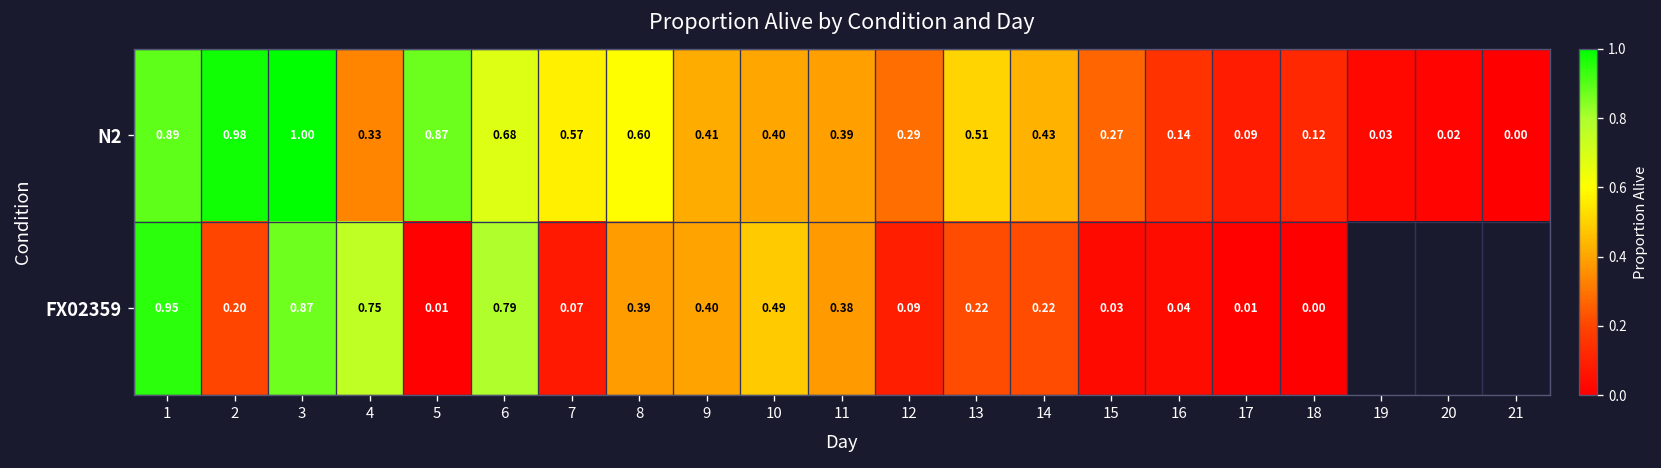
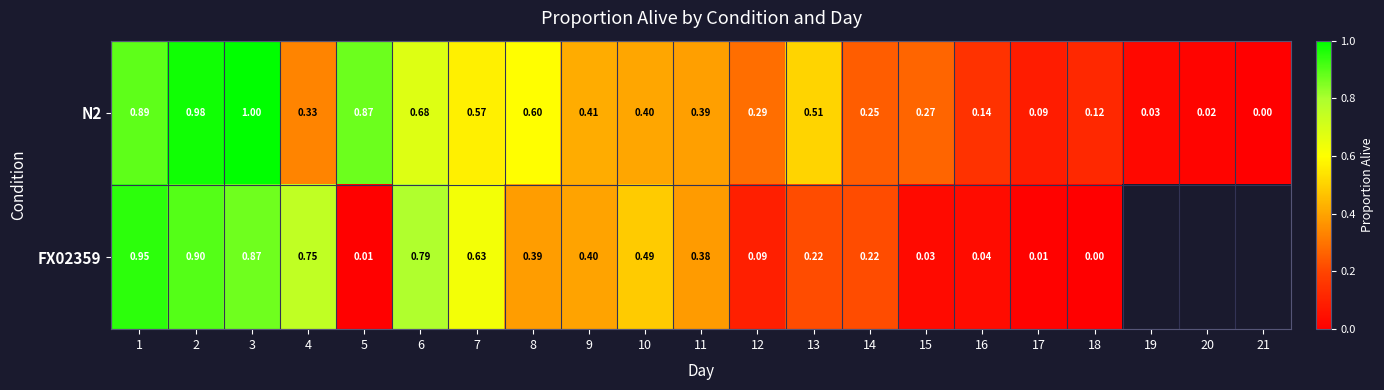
N2, 14: 0.43 -> 0.25
FX02359, 2: 0.20 -> 0.90
FX02359, 7: 0.07 -> 0.63
